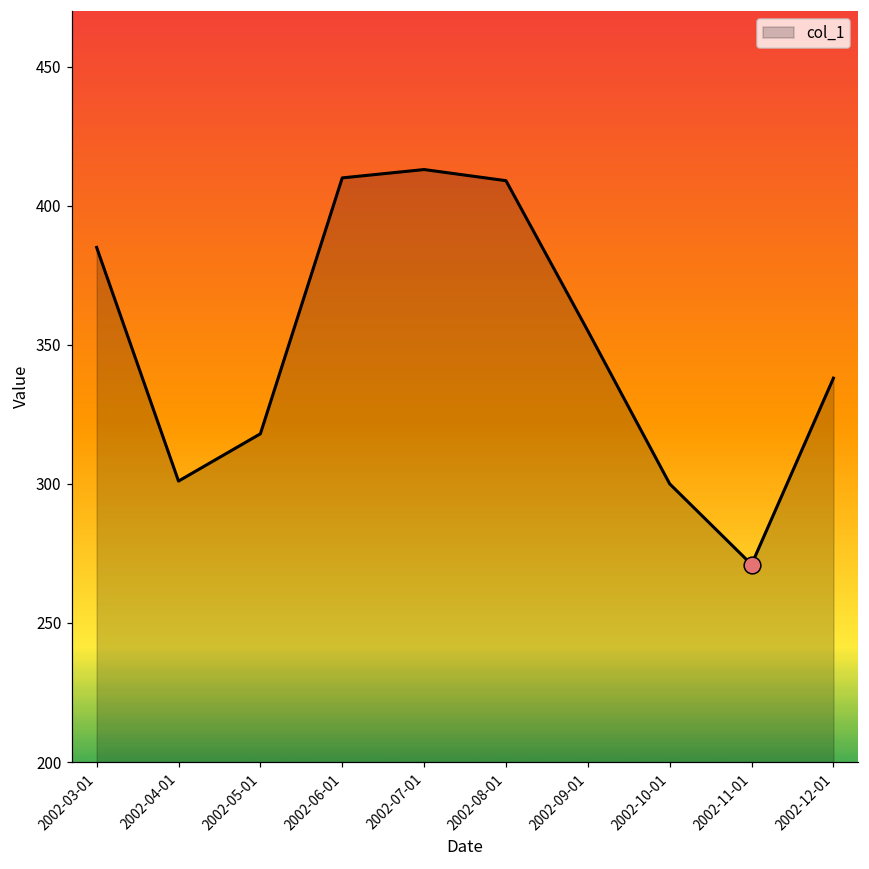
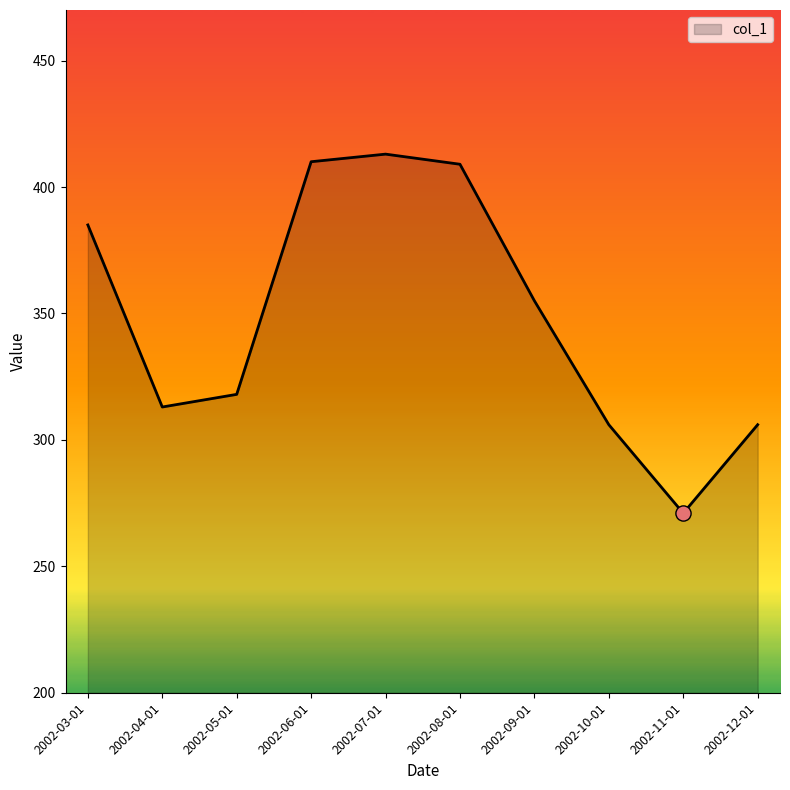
col_1, 2002-04-01: 301 -> 313
col_1, 2002-10-01: 300 -> 306
col_1, 2002-12-01: 338 -> 306
